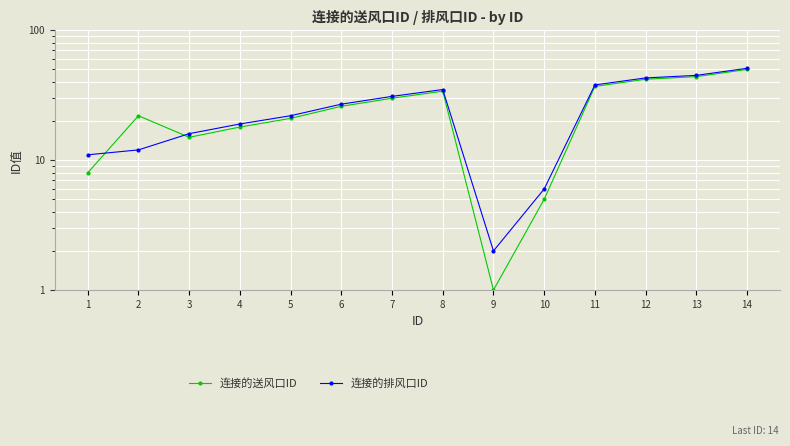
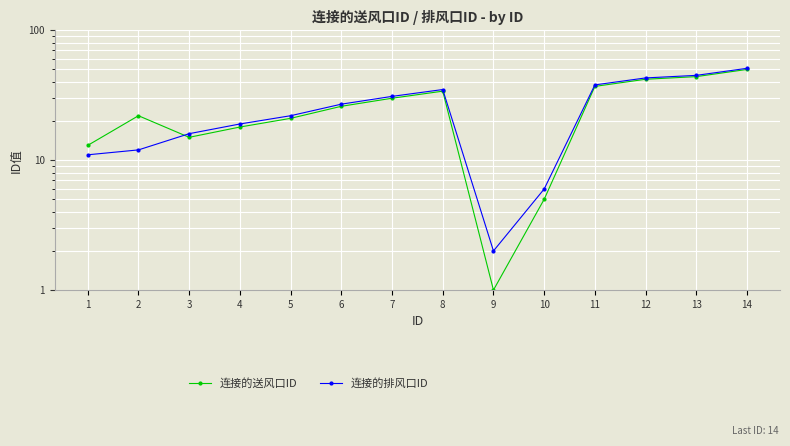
连接的送风口ID, 1: 8 -> 13
